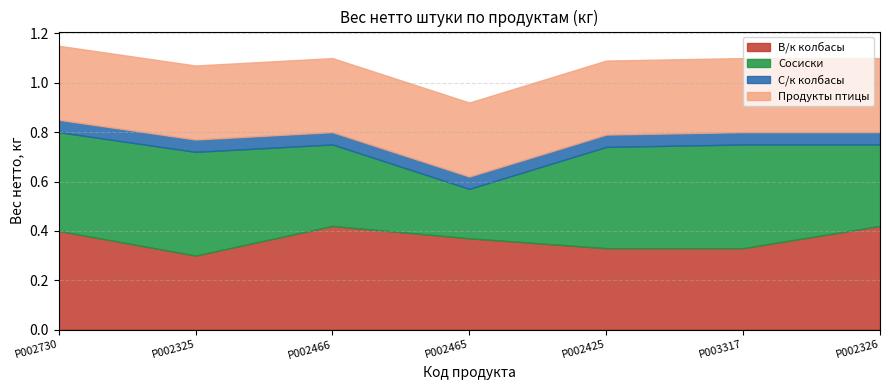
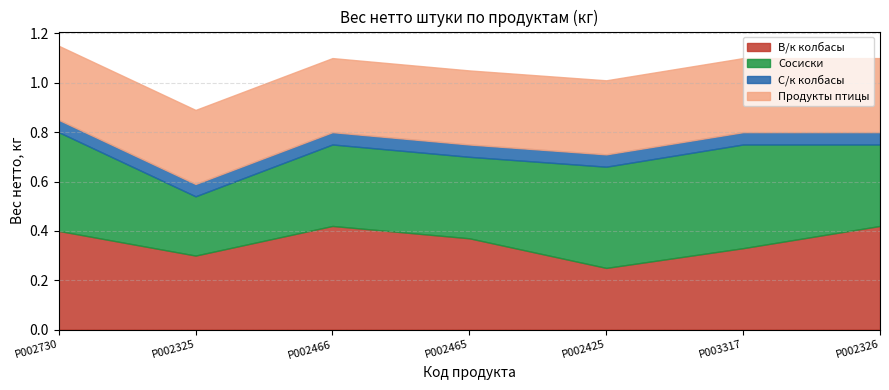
Сосиски, P002325: 0.42 -> 0.24
Сосиски, P002465: 0.20 -> 0.33
В/к колбасы, P002425: 0.33 -> 0.25
